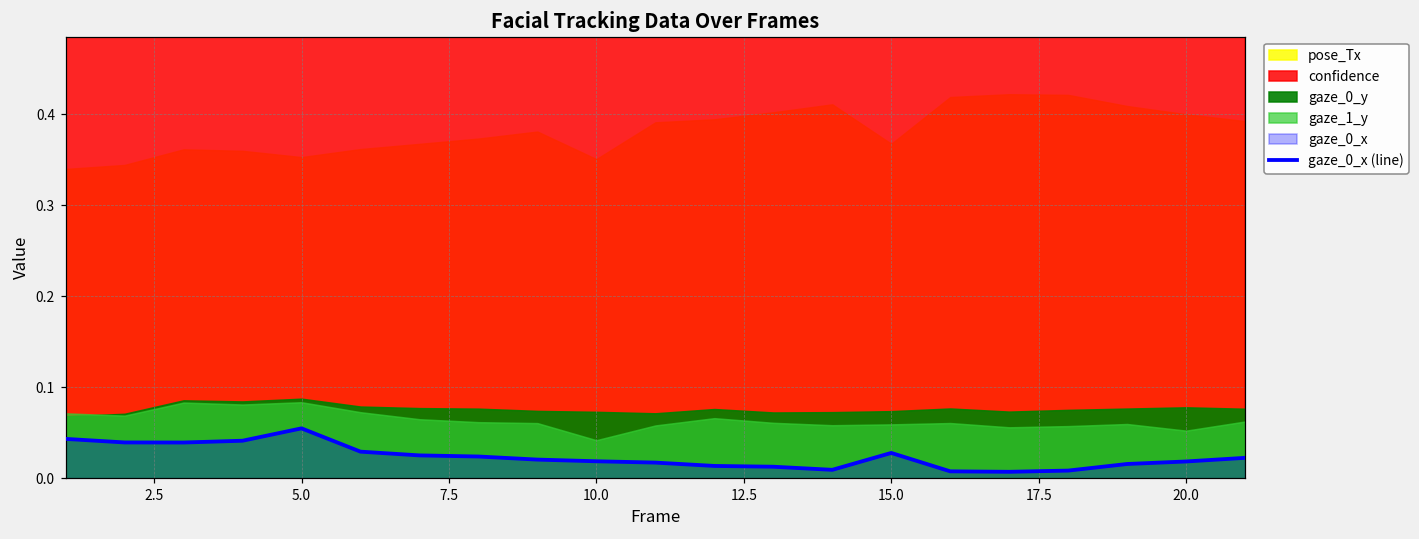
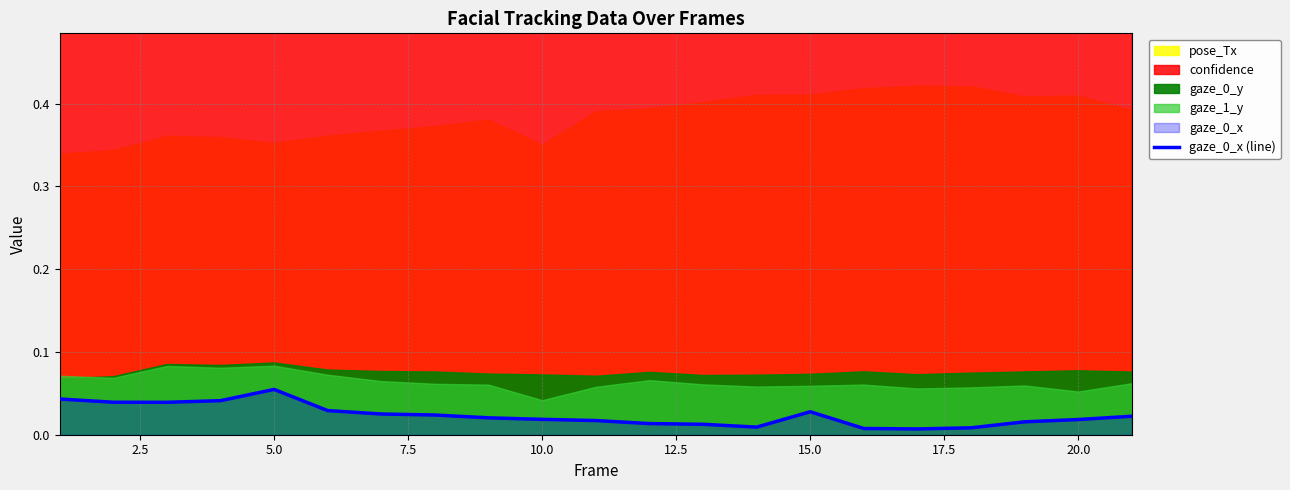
pose_Tx, 15.0: 0.37 -> 0.41
pose_Tx, 20.0: 0.40 -> 0.41
